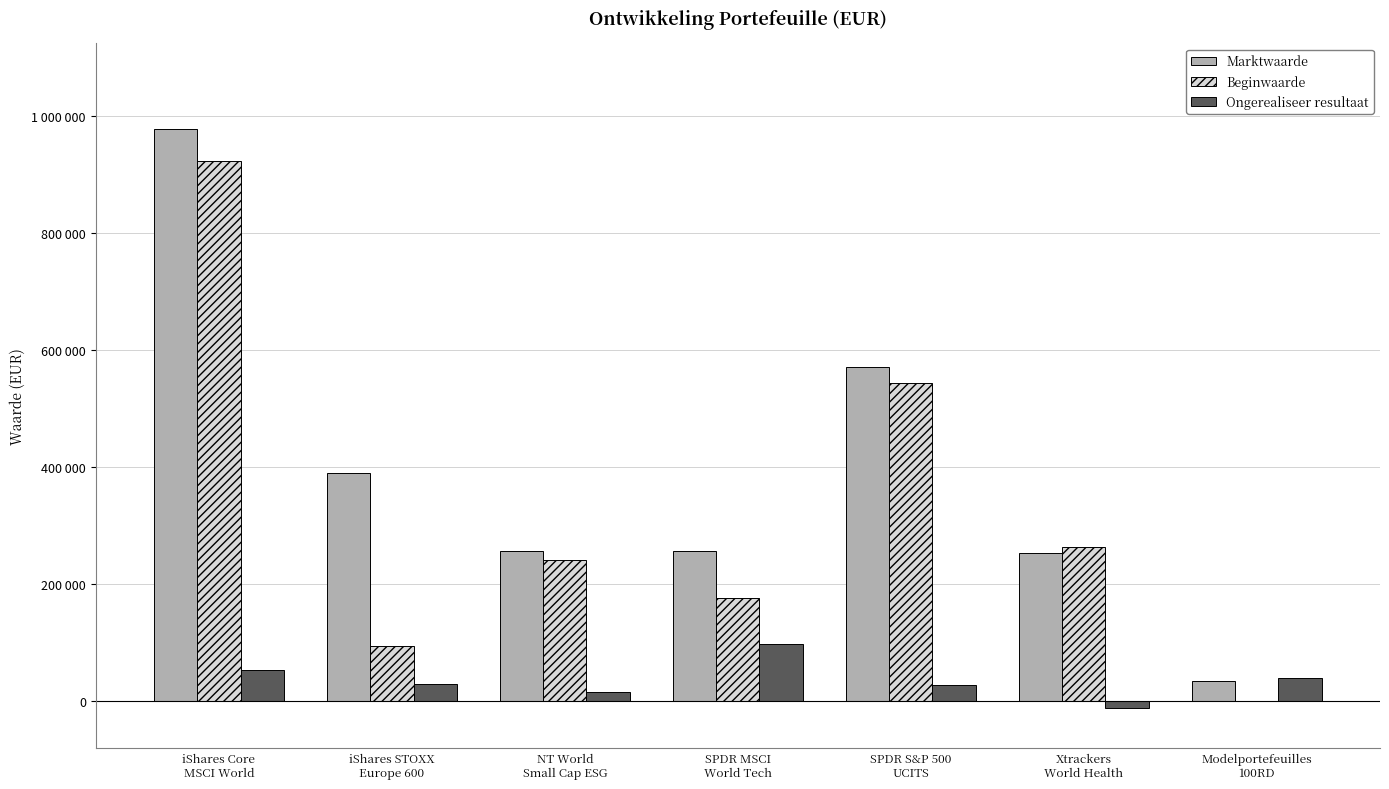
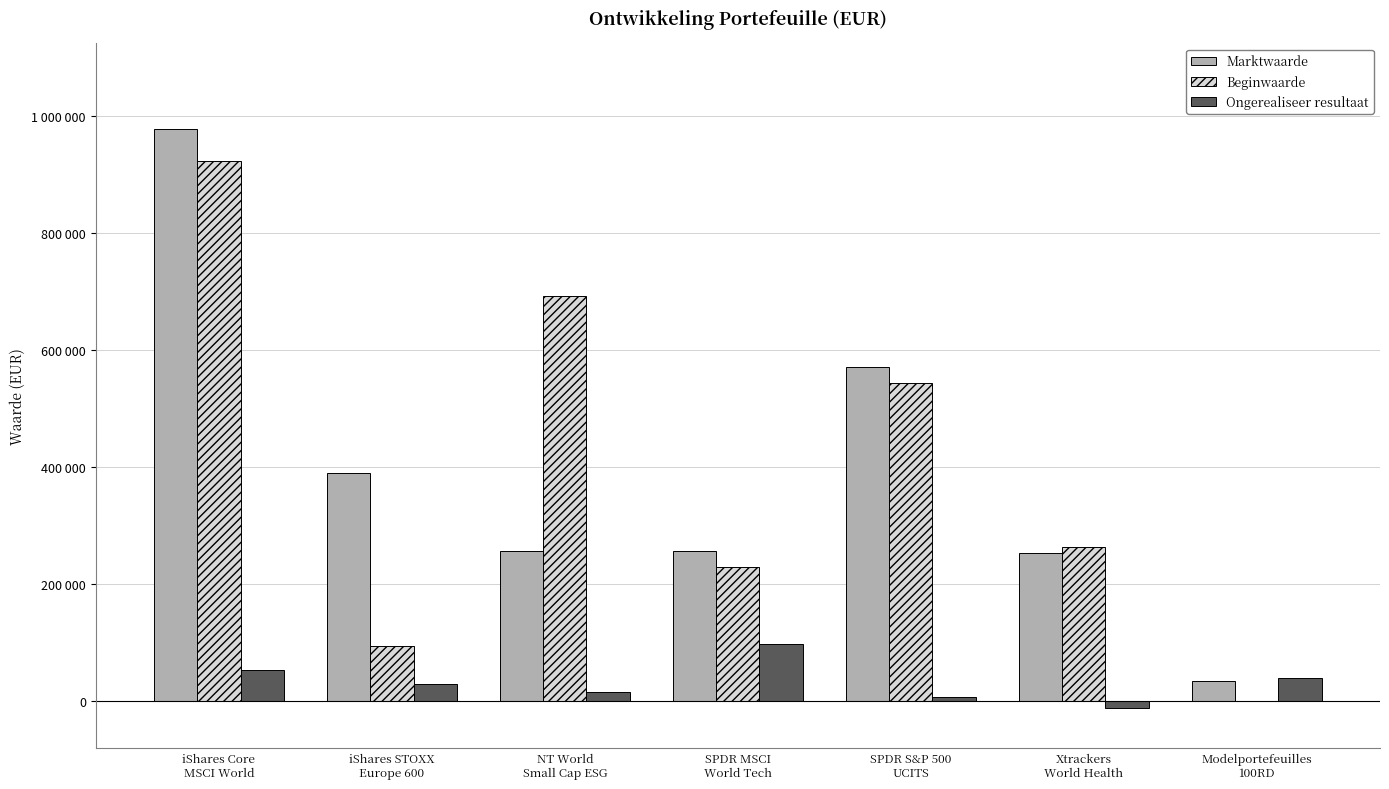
Beginwaarde, NT World Small Cap ESG: 240000 -> 690000
Beginwaarde, SPDR MSCI World Tech: 180000 -> 230000
Ongerealiseer resultaat, SPDR S&P 500 UCITS: 30000 -> 10000
